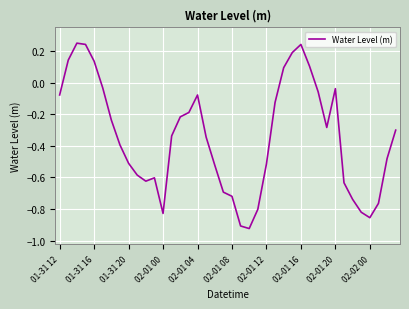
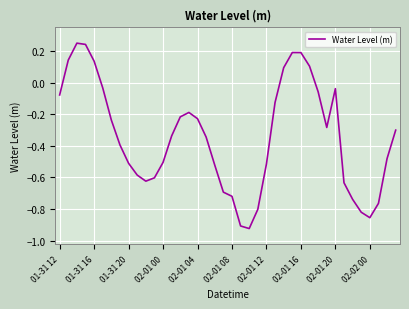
02-01 00: -0.83 -> -0.50
02-01 04: -0.08 -> -0.23
02-01 16: 0.24 -> 0.19
